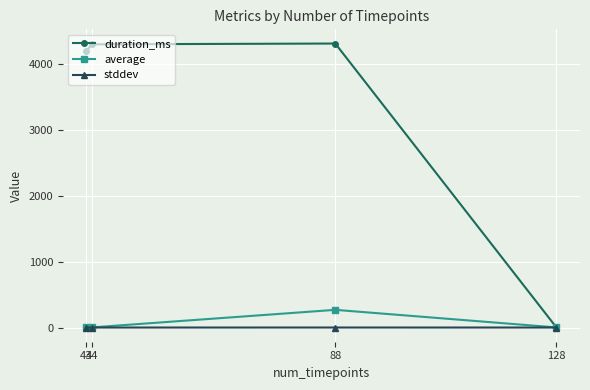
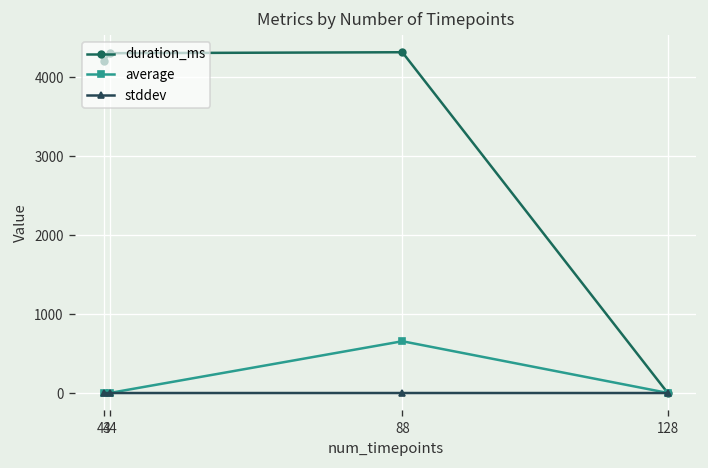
average, 88: 300 -> 700
